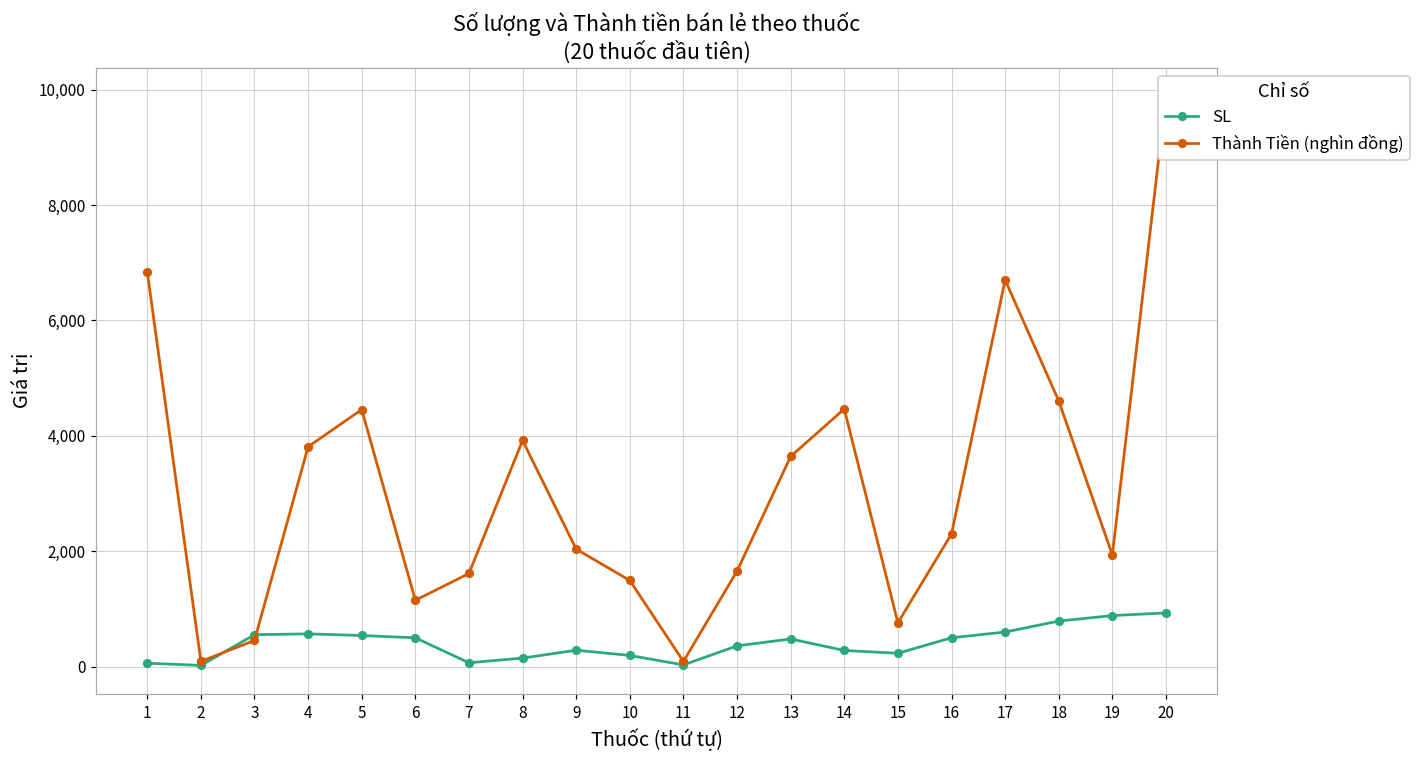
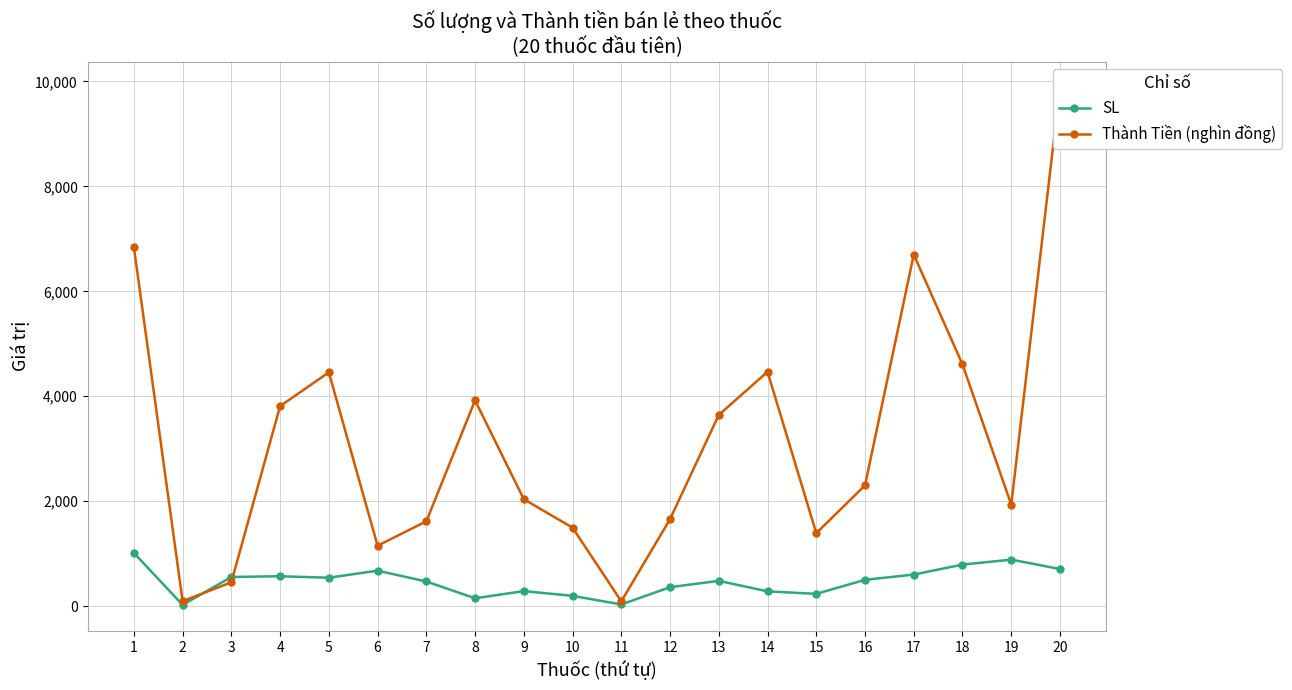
SL, 1: 100 -> 1,000
SL, 6: 500 -> 700
SL, 7: 100 -> 500
Thành Tiền (nghìn đồng), 15: 800 -> 1,400
SL, 20: 900 -> 700
